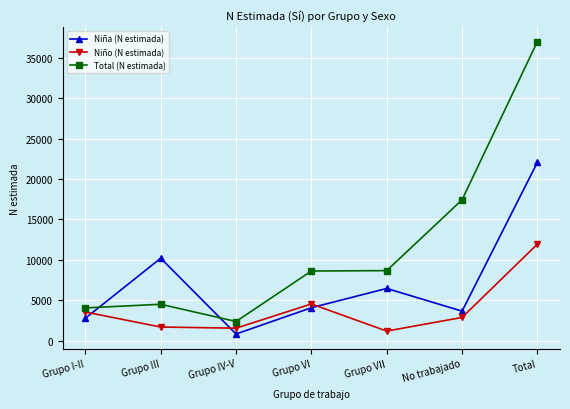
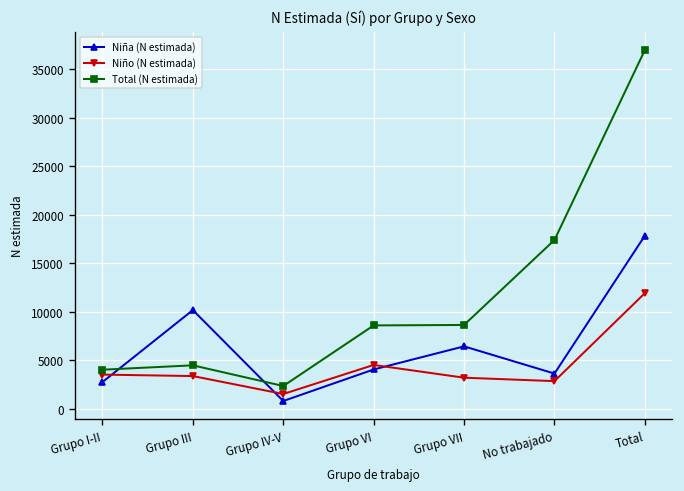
Niño (N estimada), Grupo III: 2000 -> 3000
Niño (N estimada), Grupo VII: 1000 -> 3000
Niña (N estimada), Total: 22000 -> 18000
